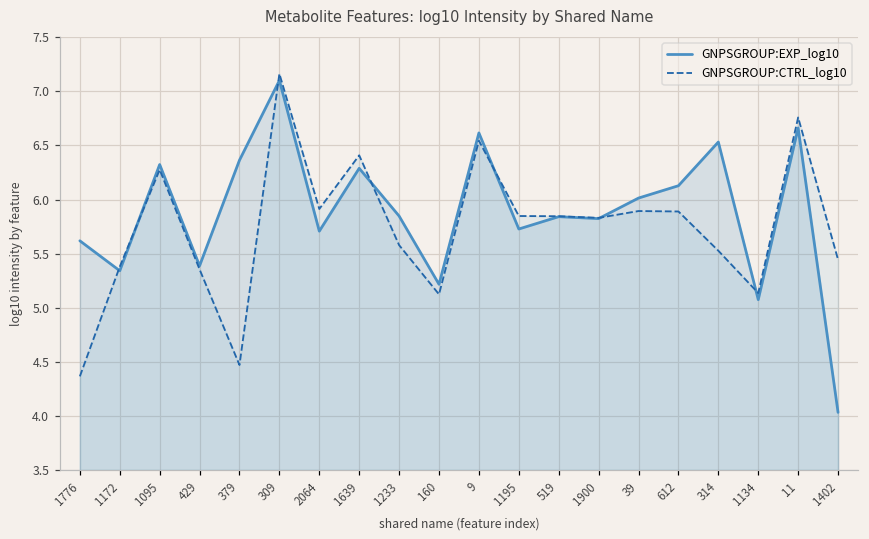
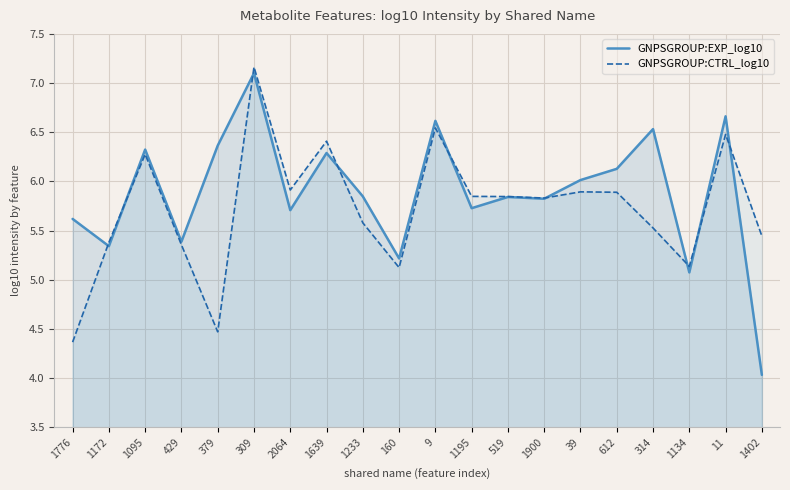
GNPSGROUP:CTRL_log10, 11: 6.8 -> 6.5
